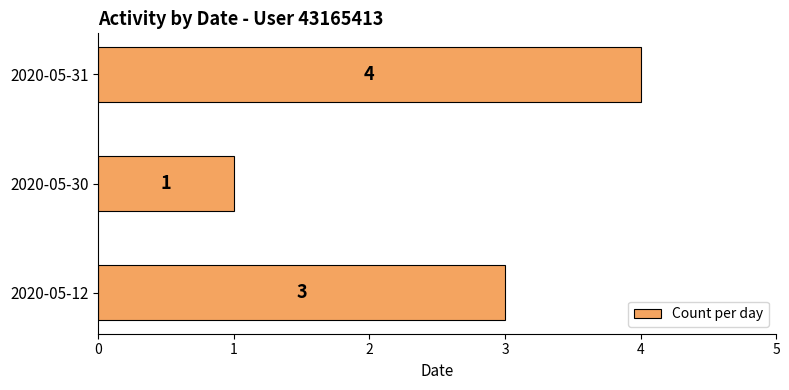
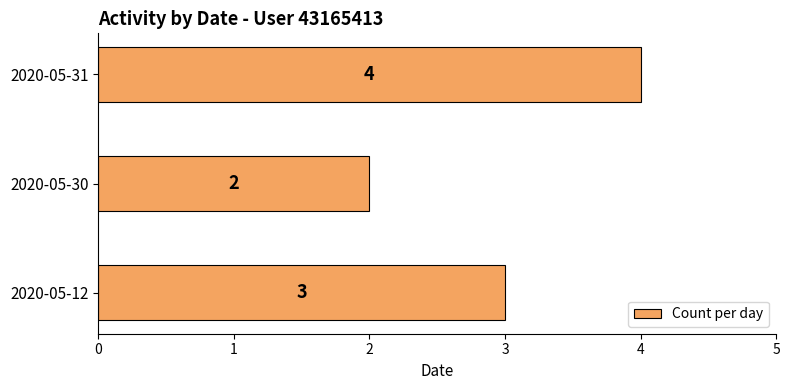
2020-05-30: 1 -> 2
